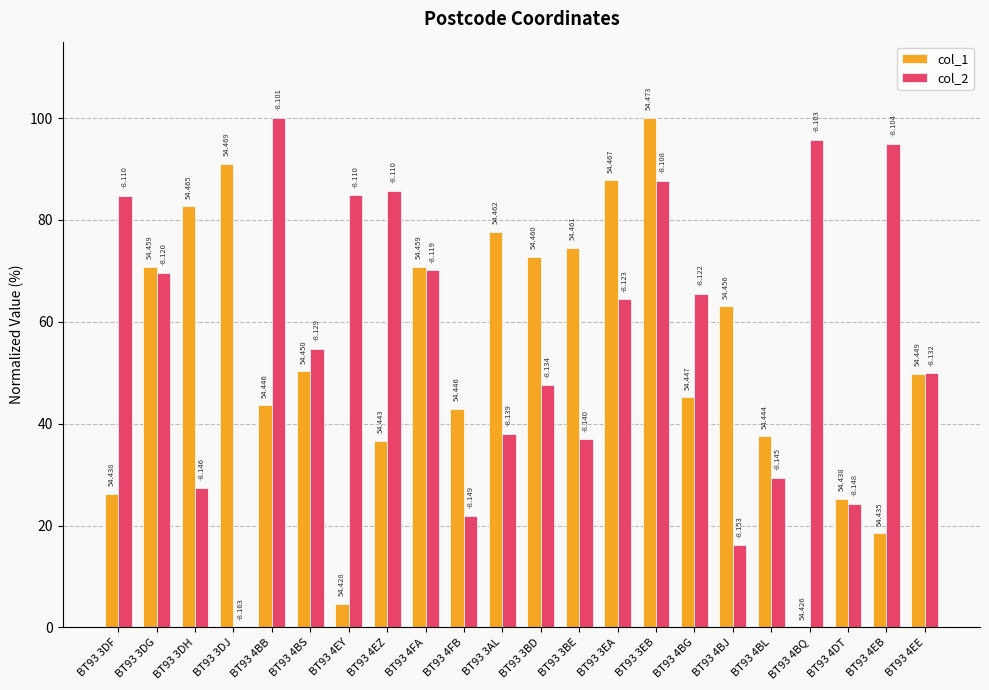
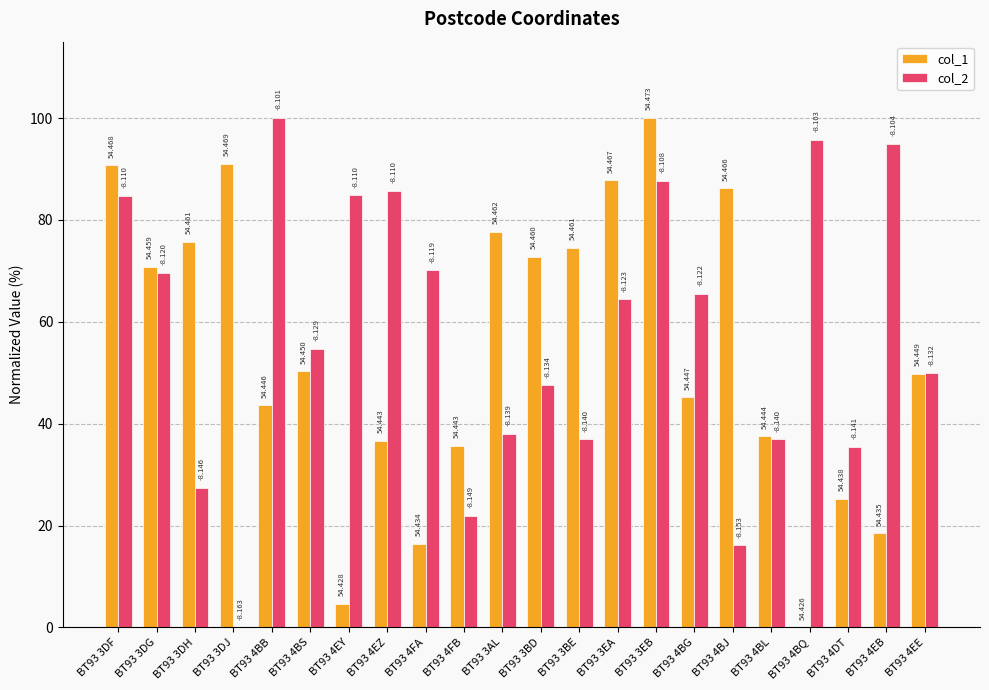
col_1, BT93 3DF: 54.438 -> 54.468
col_1, BT93 3DH: 54.465 -> 54.461
col_1, BT93 4FA: 54.459 -> 54.434
col_1, BT93 4FB: 54.446 -> 54.443
col_1, BT93 4BJ: 54.456 -> 54.466
col_2, BT93 4BL: -8.145 -> -8.140
col_2, BT93 4DT: -8.148 -> -8.141
